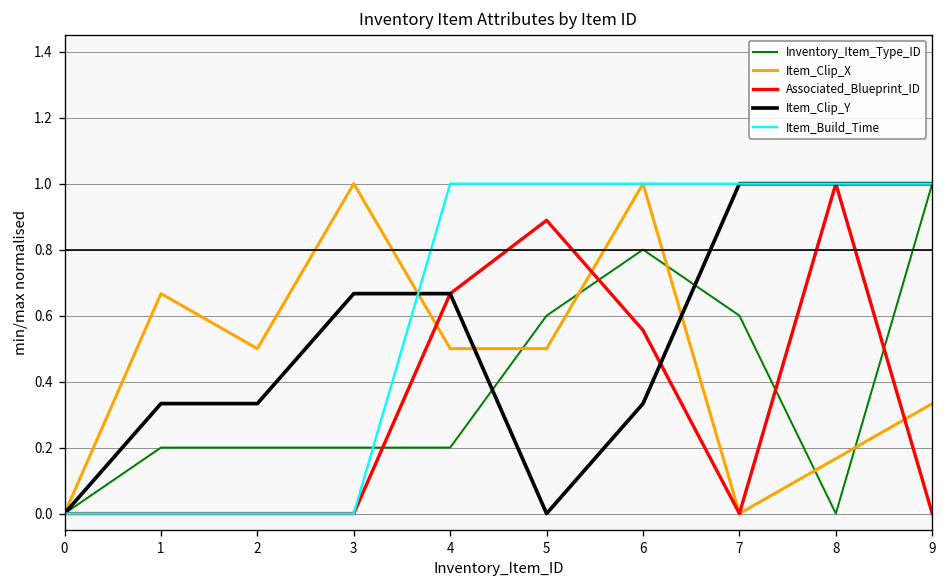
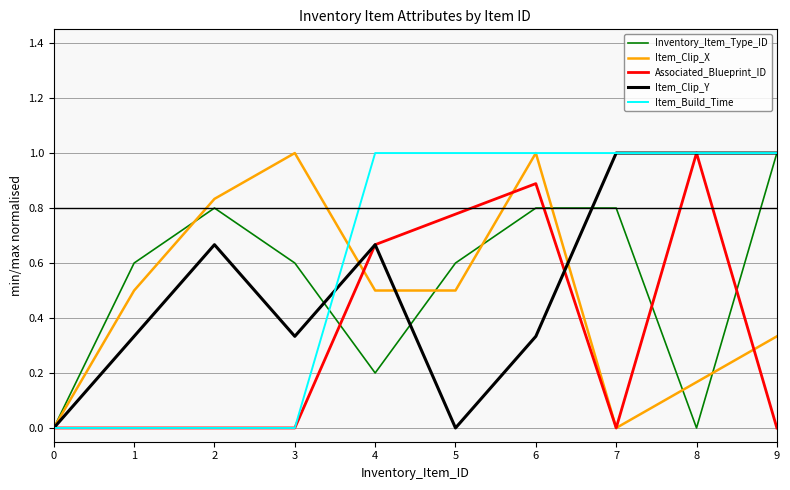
Inventory_Item_Type_ID, 1: 0.20 -> 0.60
Item_Clip_X, 1: 0.67 -> 0.50
Inventory_Item_Type_ID, 2: 0.20 -> 0.80
Item_Clip_X, 2: 0.50 -> 0.83
Item_Clip_Y, 2: 0.33 -> 0.67
Inventory_Item_Type_ID, 3: 0.20 -> 0.60
Item_Clip_Y, 3: 0.67 -> 0.33
Associated_Blueprint_ID, 5: 0.89 -> 0.78
Associated_Blueprint_ID, 6: 0.56 -> 0.89
Inventory_Item_Type_ID, 7: 0.60 -> 0.80
